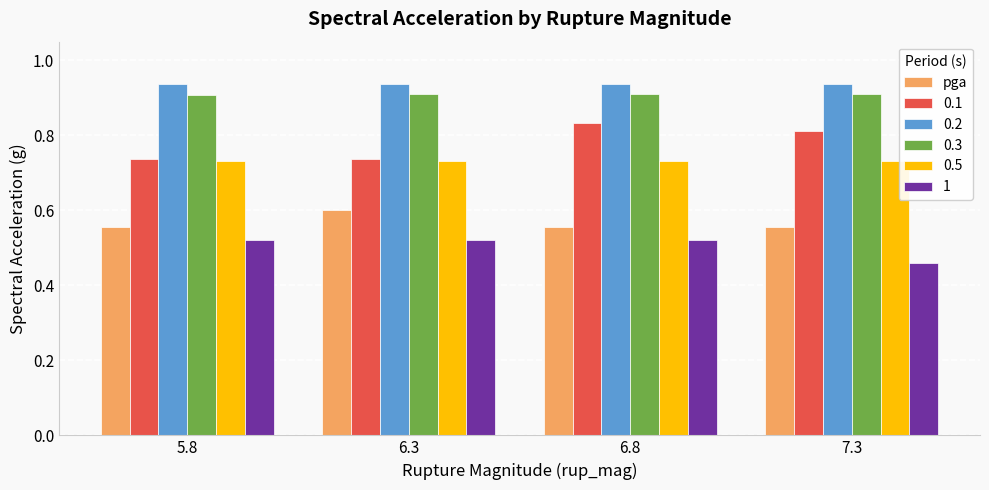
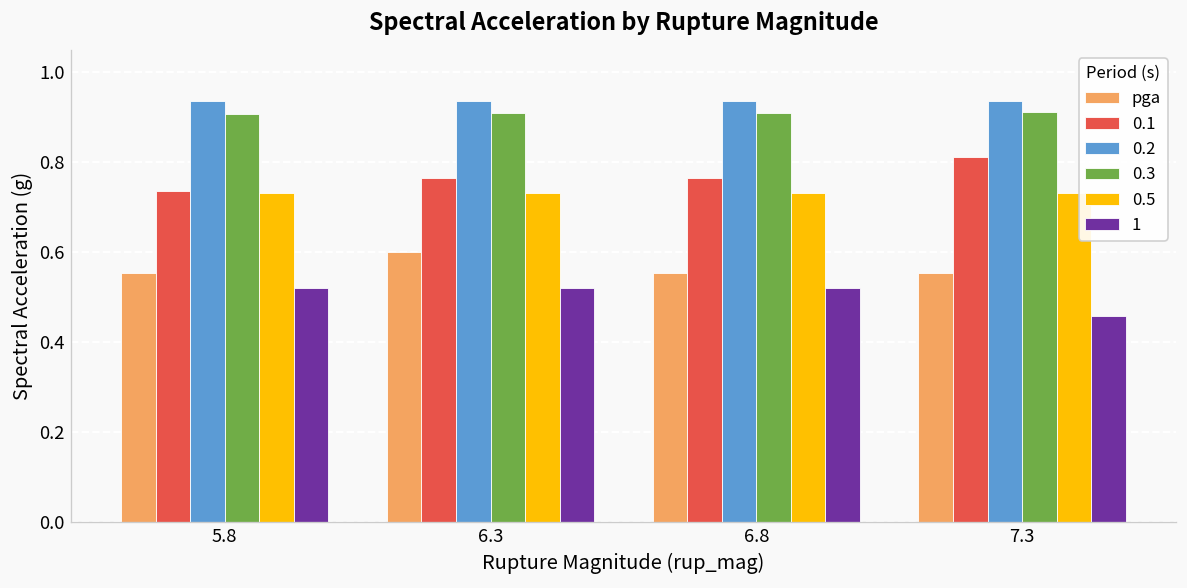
0.1, 6.3: 0.74 -> 0.76
0.1, 6.8: 0.83 -> 0.76
